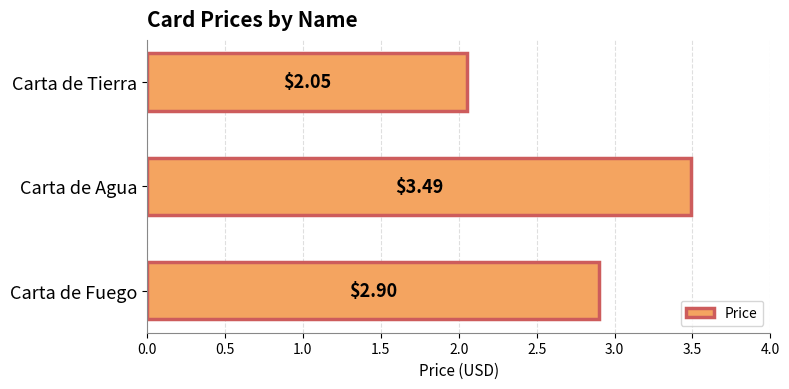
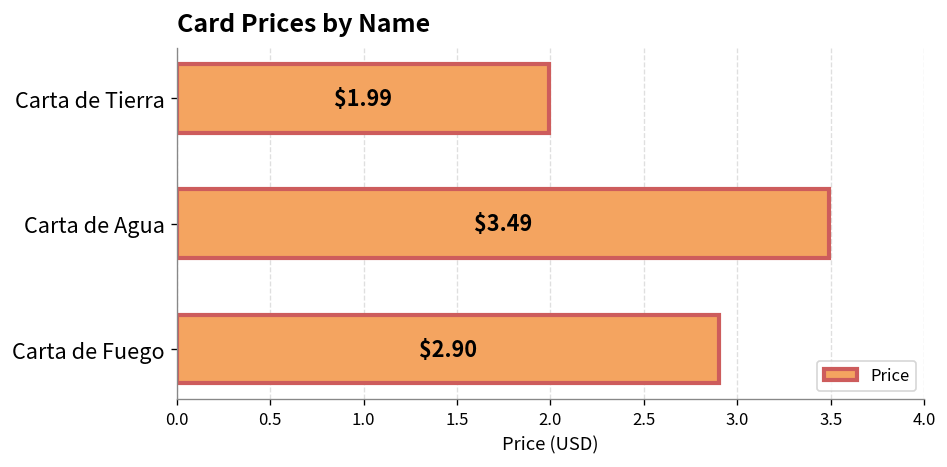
Carta de Tierra: $2.05 -> $1.99
